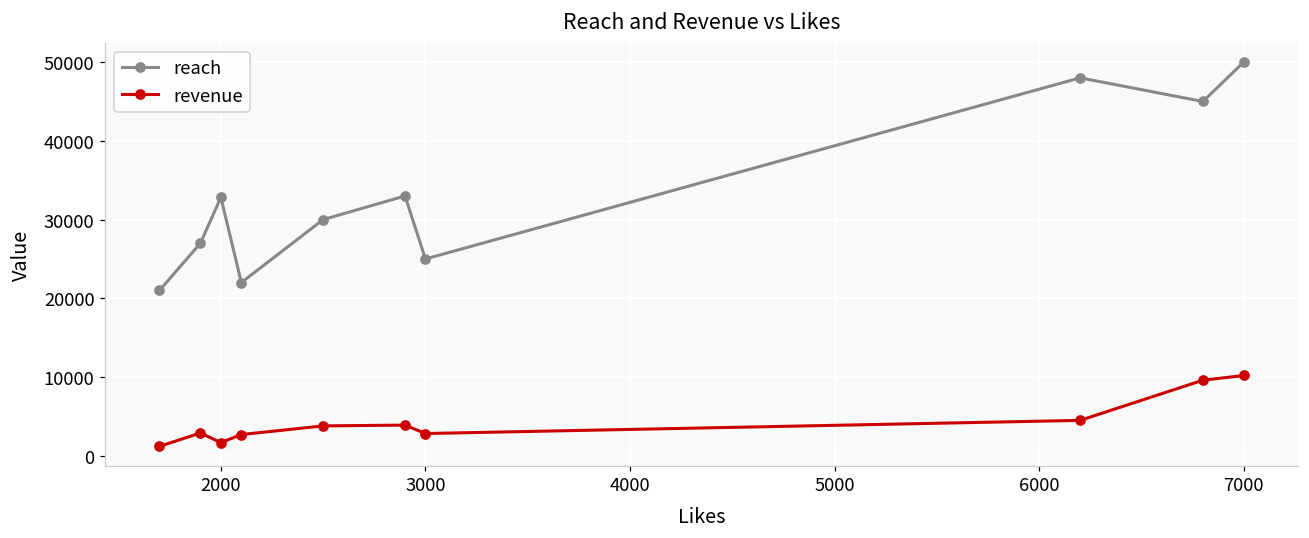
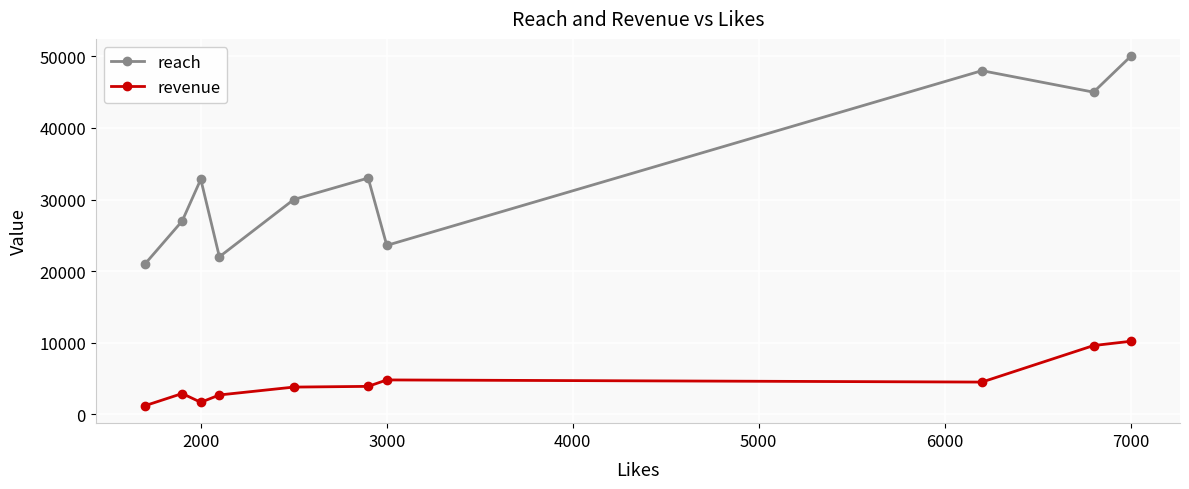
reach, 3000: 25000 -> 24000
revenue, 3000: 3000 -> 5000
